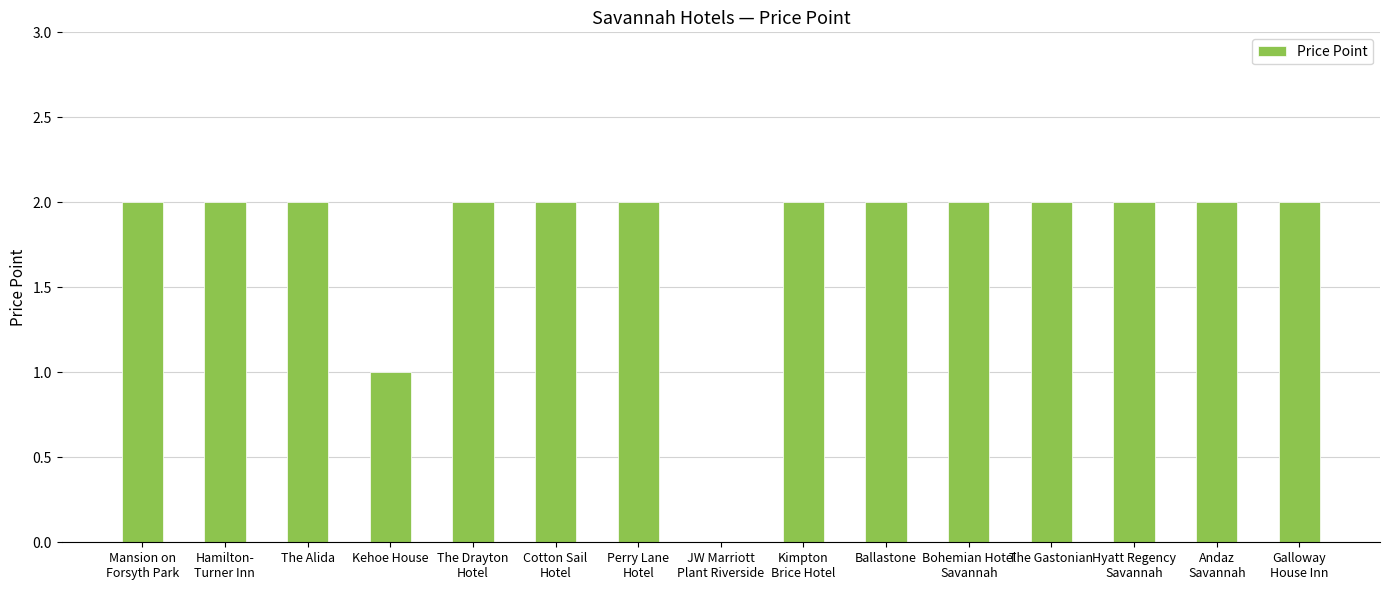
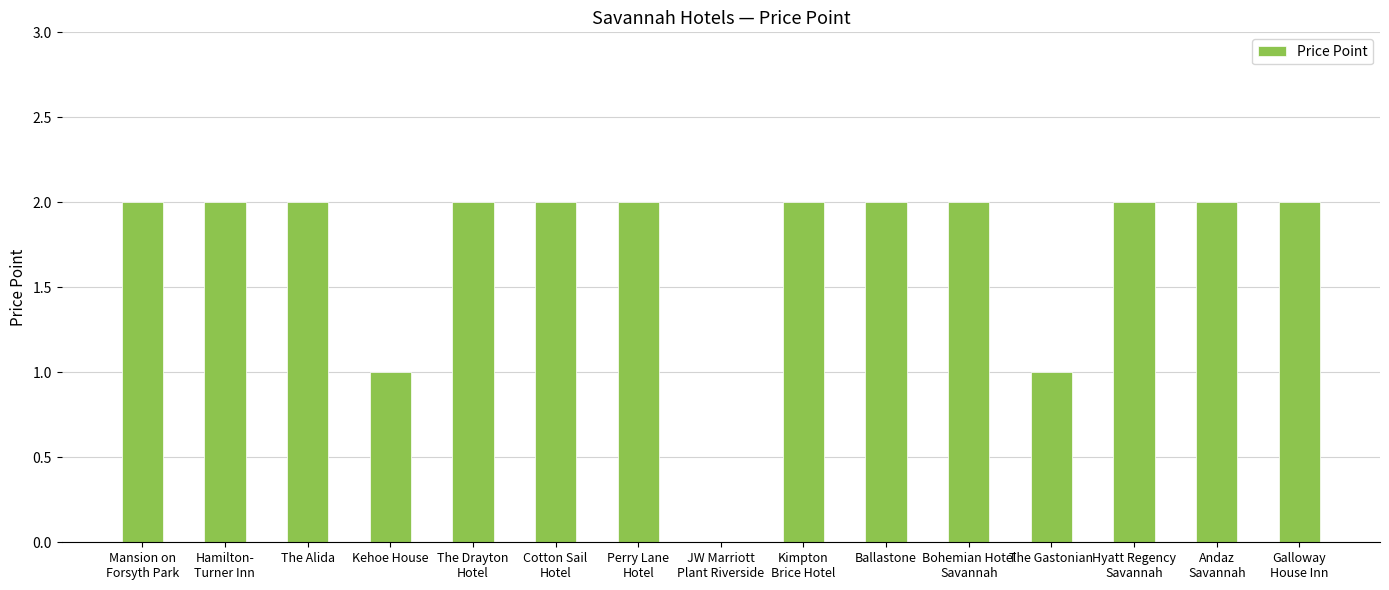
The Gastonian: 2 -> 1
